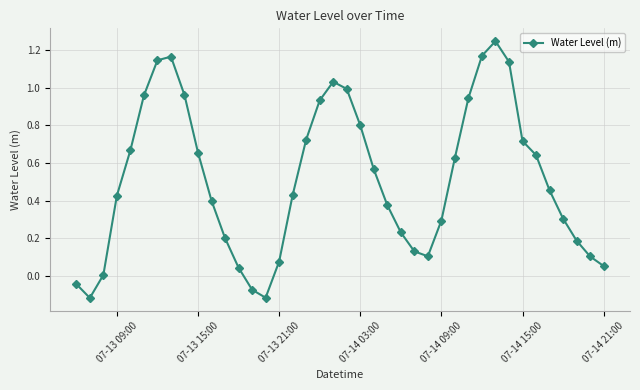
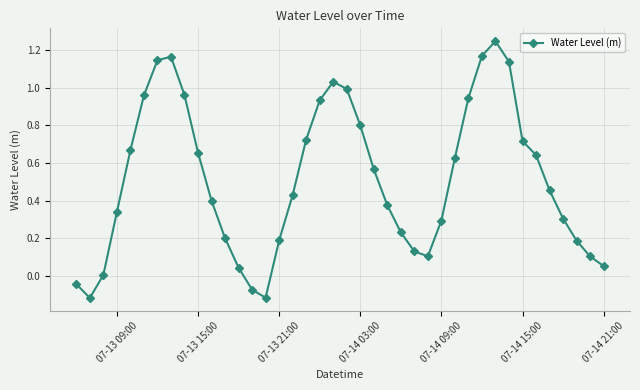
07-13 09:00: 0.43 -> 0.34
07-13 21:00: 0.08 -> 0.19
